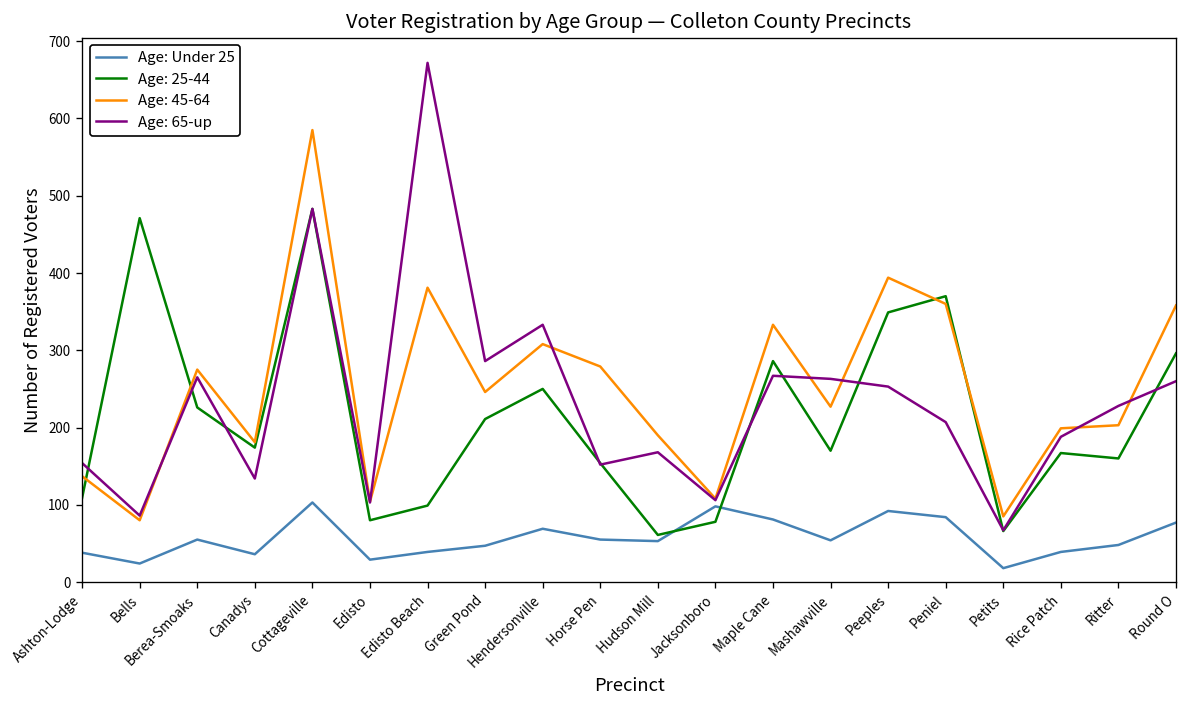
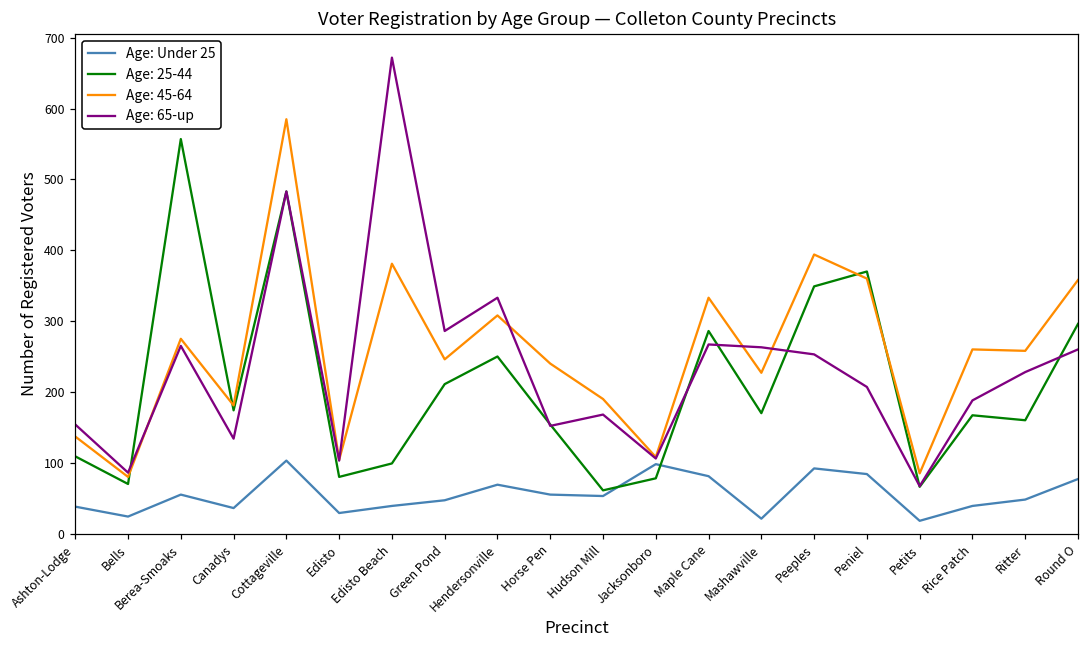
Age: 25-44, Bells: 470 -> 70
Age: 25-44, Berea-Smoaks: 230 -> 560
Age: 45-64, Horse Pen: 280 -> 240
Age: Under 25, Mashawville: 50 -> 20
Age: 45-64, Rice Patch: 200 -> 260
Age: 45-64, Ritter: 200 -> 260
